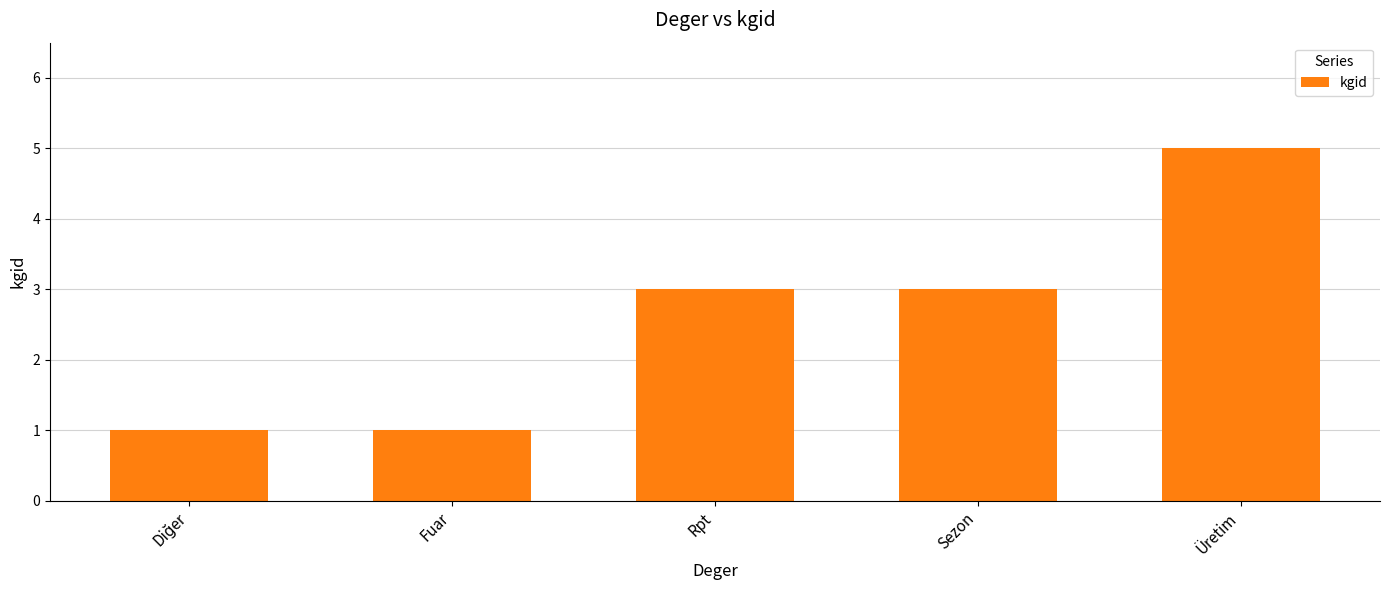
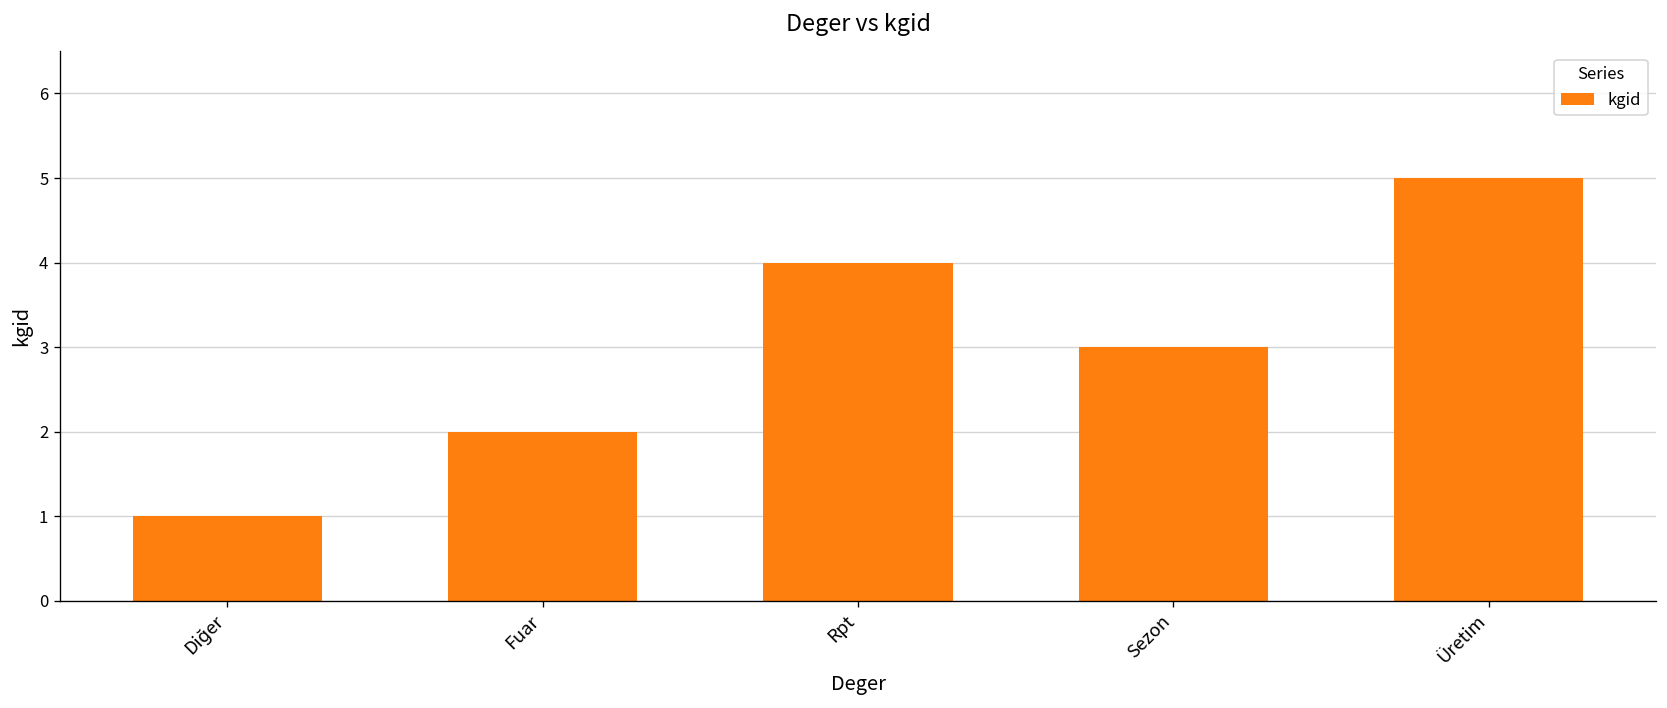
Fuar: 1 -> 2
Rpt: 3 -> 4
